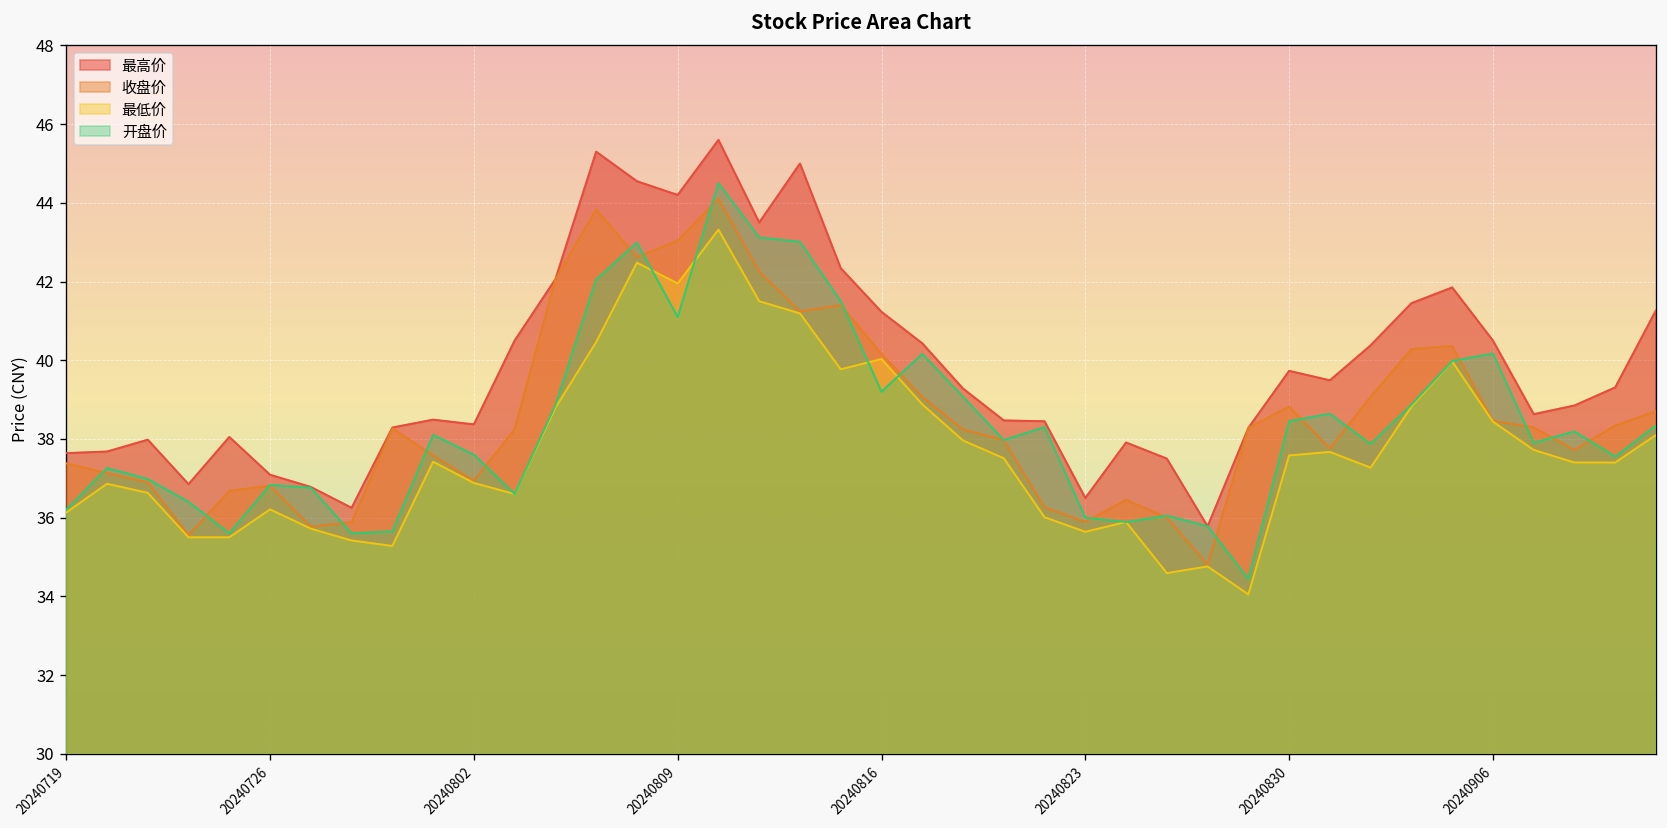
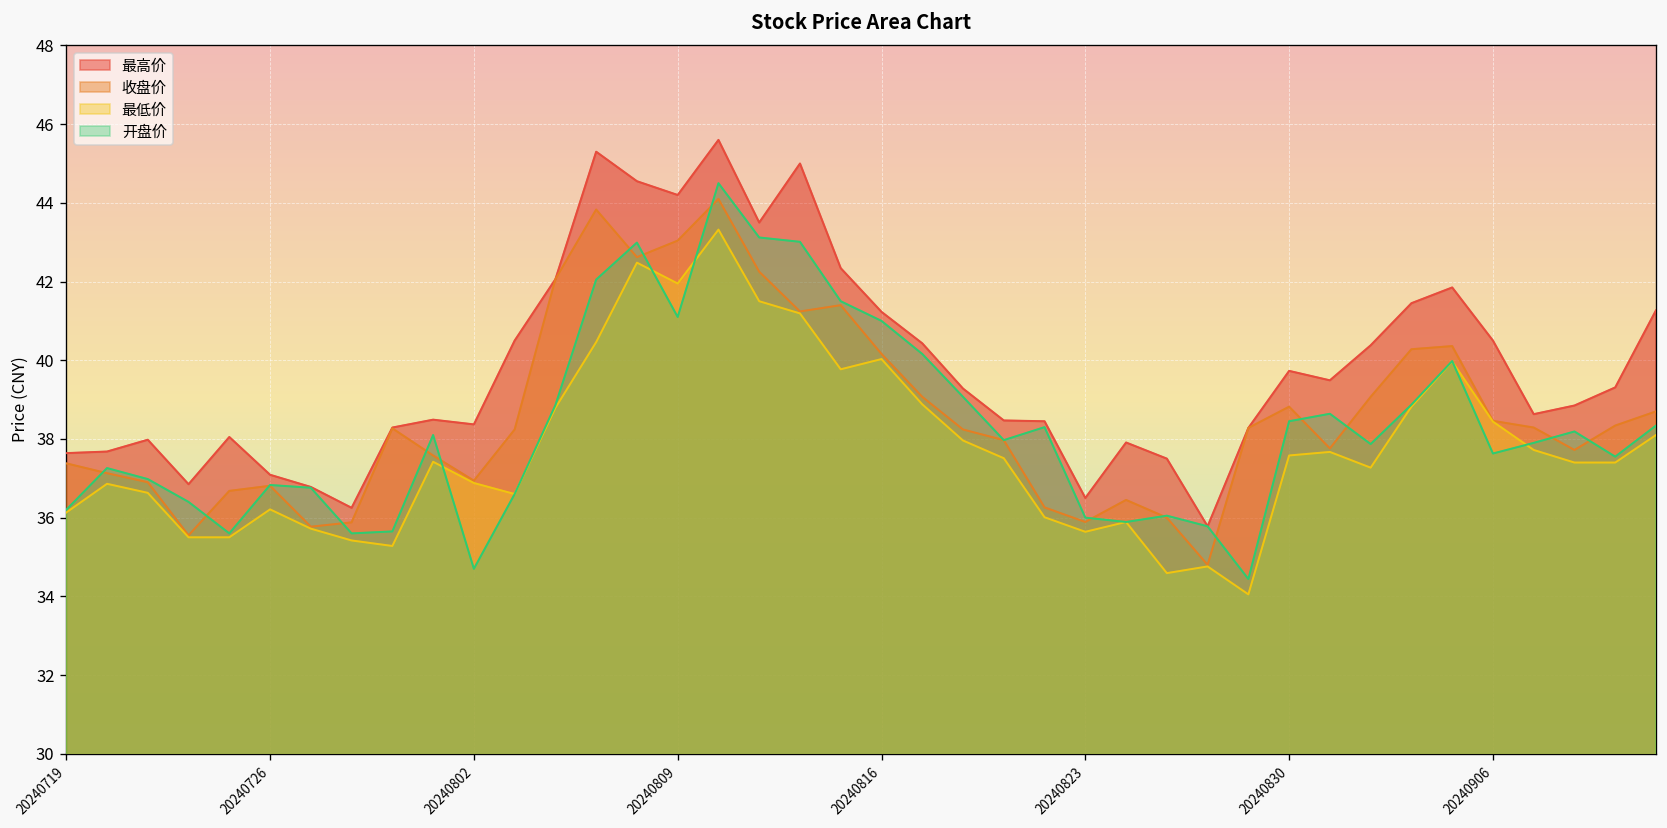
开盘价, 20240802: 37.6 -> 34.7
开盘价, 20240816: 39.2 -> 41.0
开盘价, 20240906: 40.2 -> 37.6
